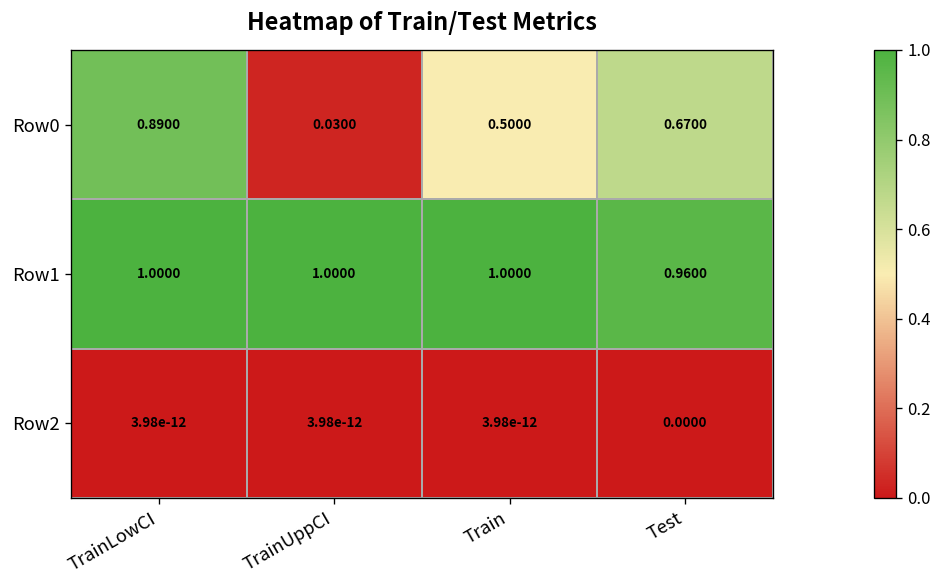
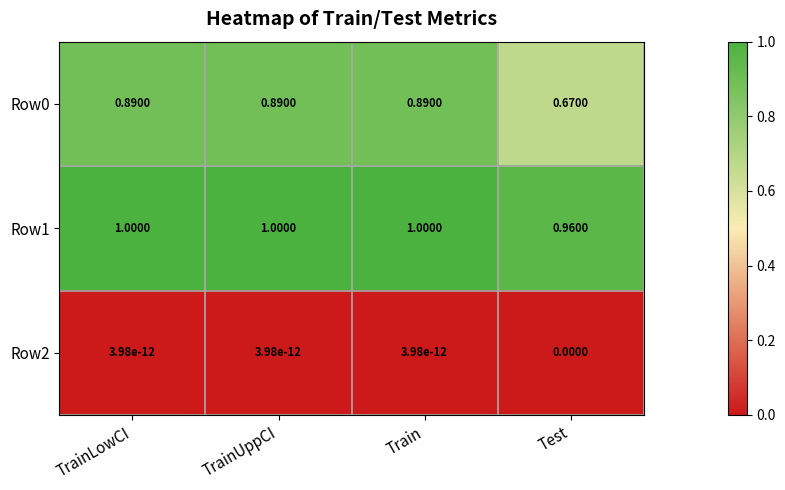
Row0, TrainUppCI: 0.0300 -> 0.8900
Row0, Train: 0.5000 -> 0.8900
